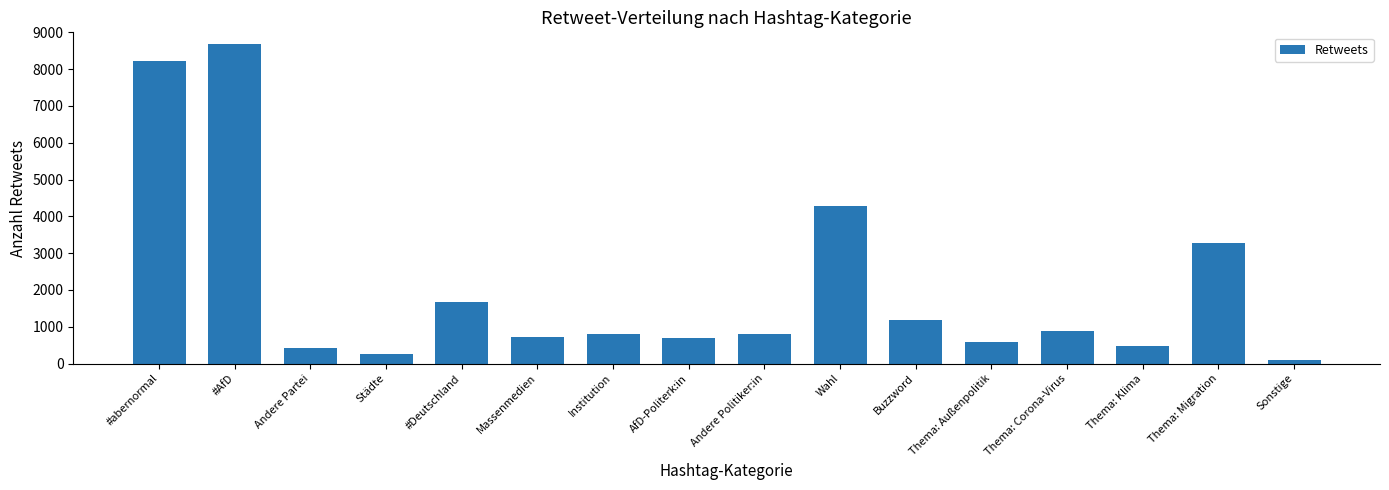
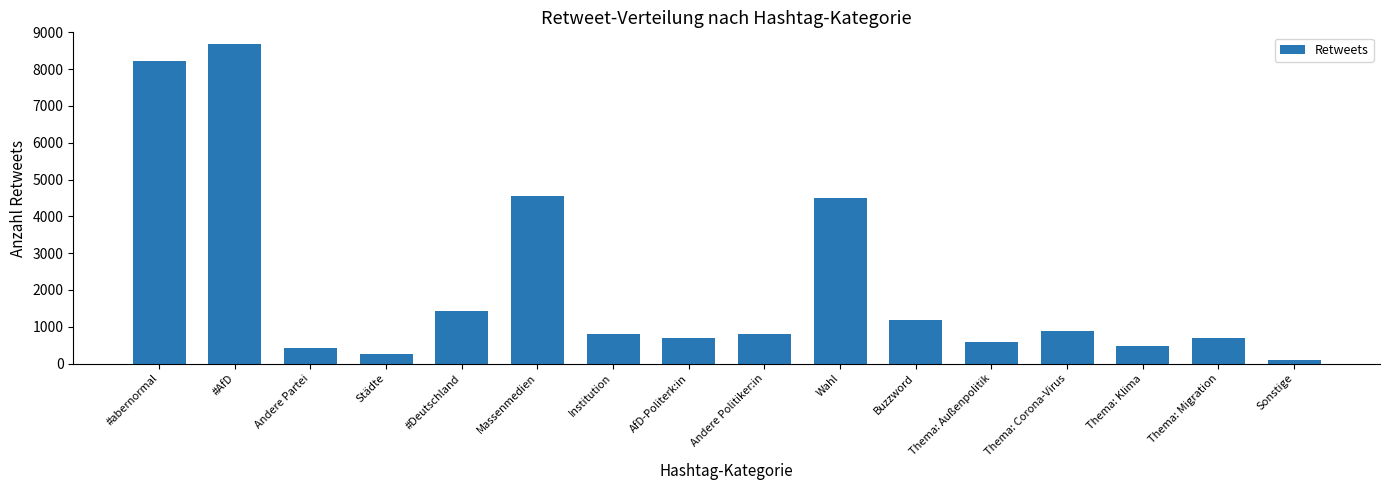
#Deutschland: 1700 -> 1400
Massenmedien: 700 -> 4600
Wahl: 4300 -> 4500
Thema: Migration: 3300 -> 700
